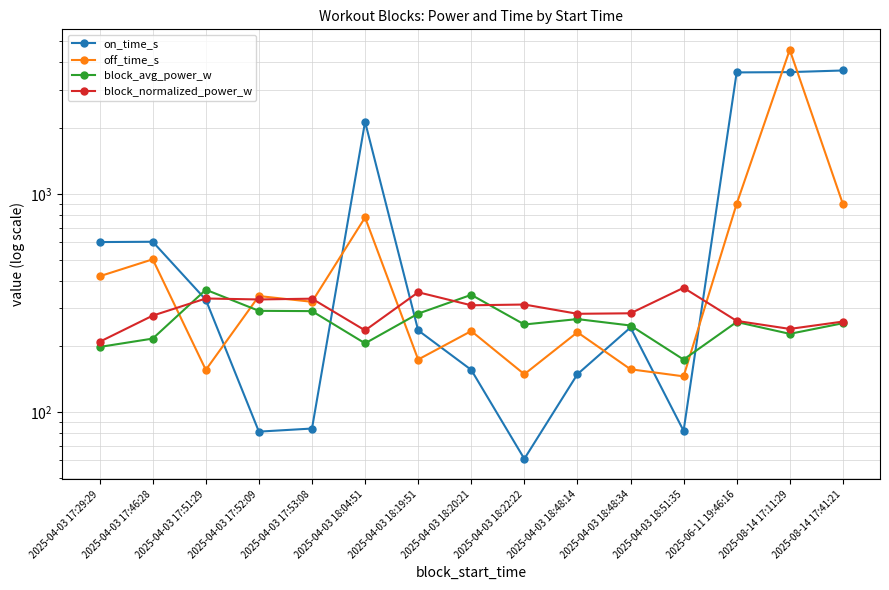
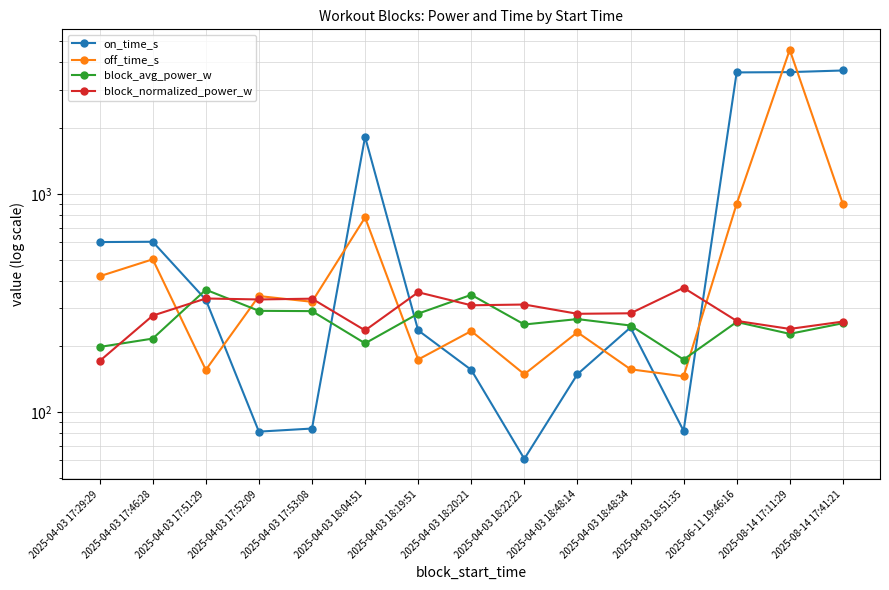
block_normalized_power_w, 2025-04-03 17:29:29: 210 -> 170
on_time_s, 2025-04-03 18:04:51: 2100 -> 1800
